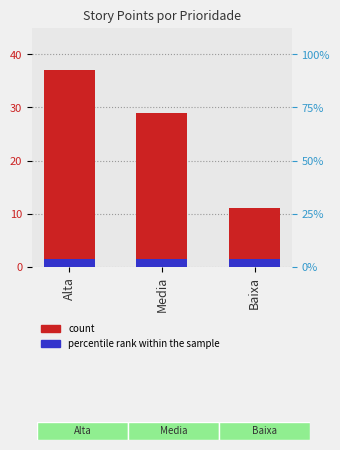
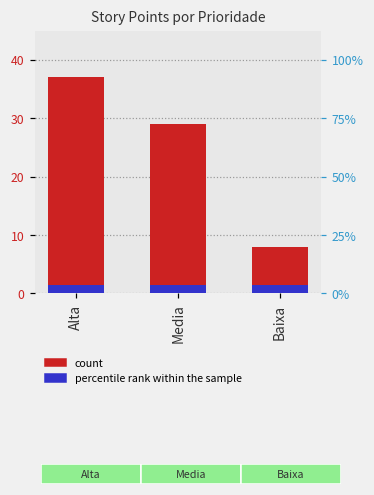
count, Baixa: 11 -> 8
